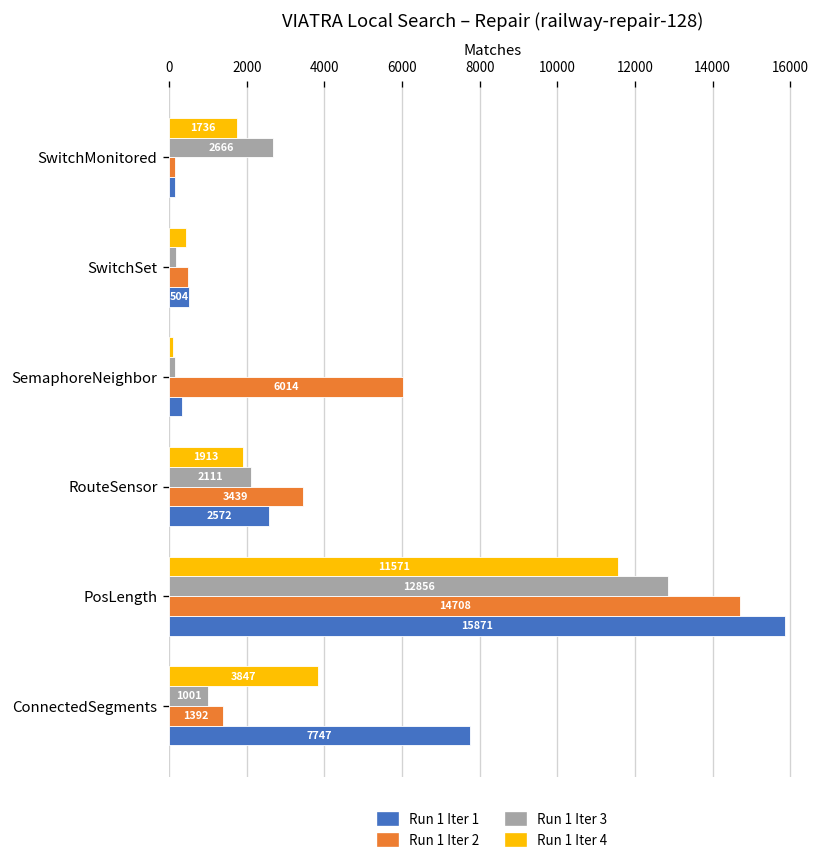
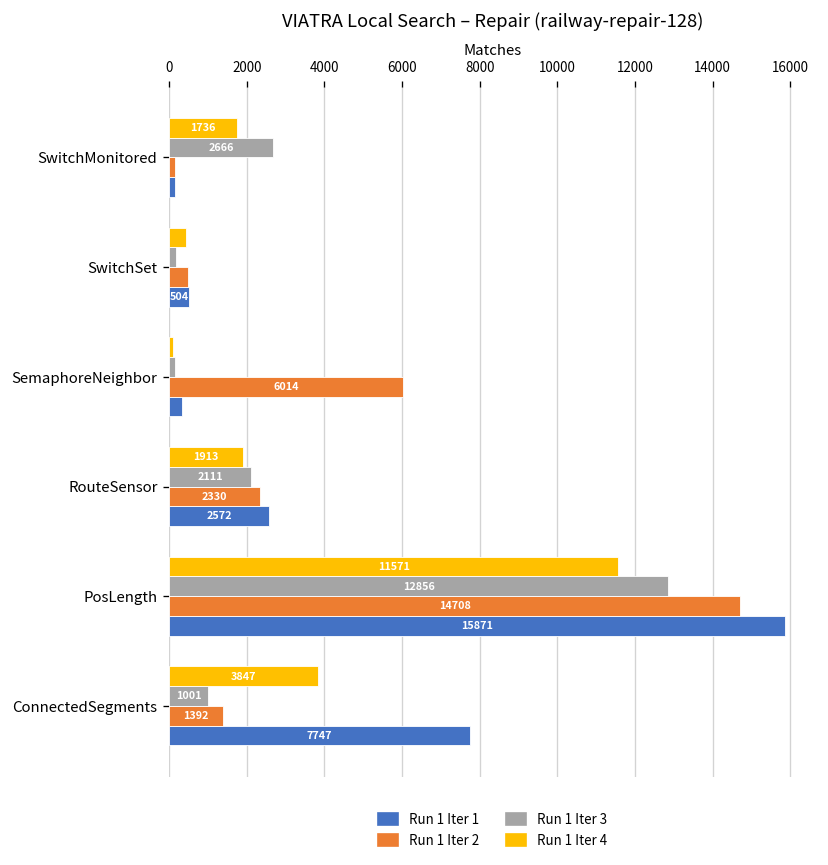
Run 1 Iter 2, RouteSensor: 3439 -> 2330
